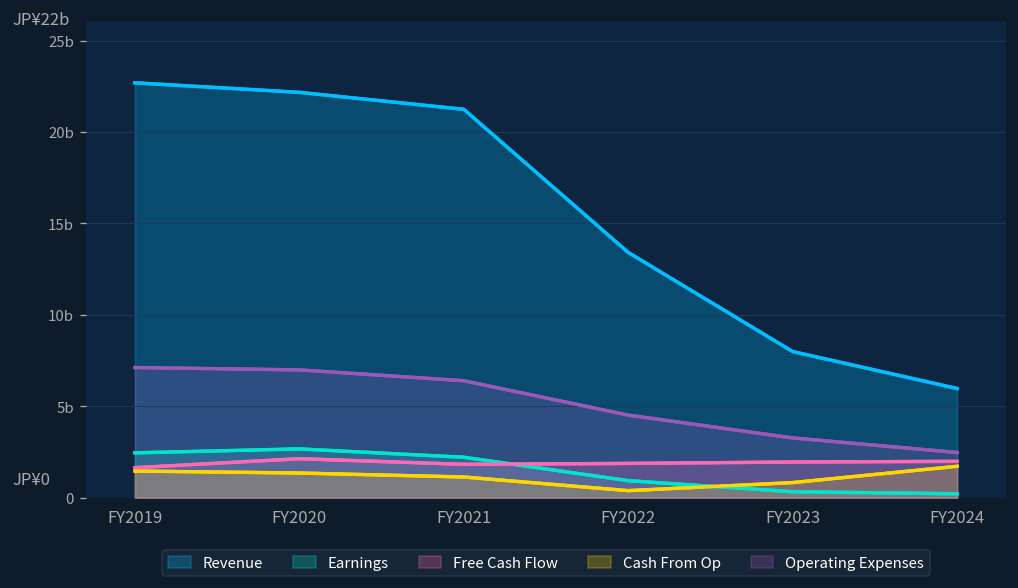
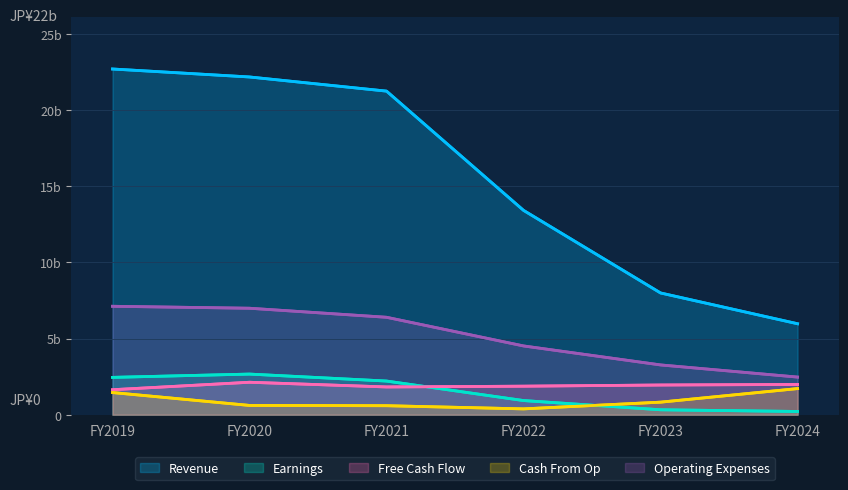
Cash From Op, FY2020: 1.3b -> 0.6b
Cash From Op, FY2021: 1.1b -> 0.6b
